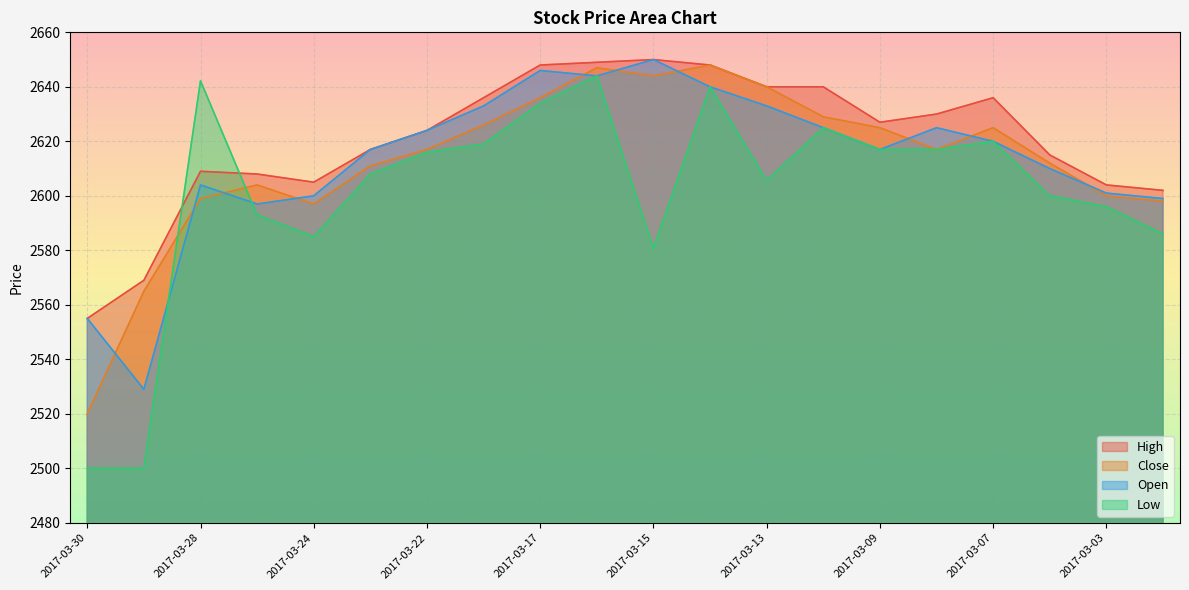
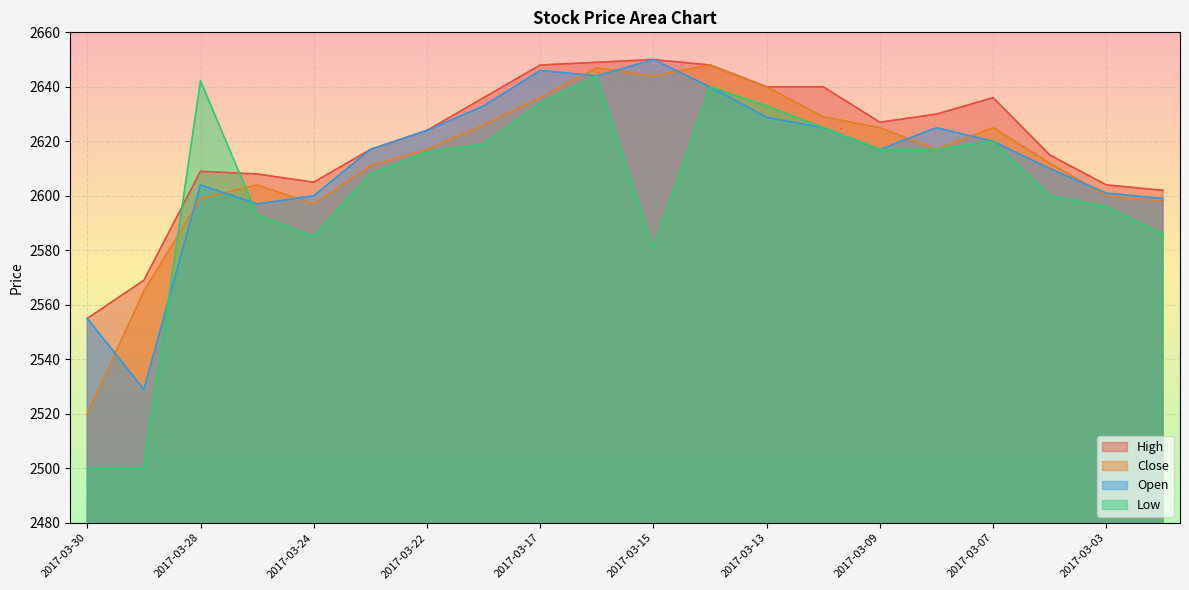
Open, 2017-03-13: 2633 -> 2629
Low, 2017-03-13: 2606 -> 2633
